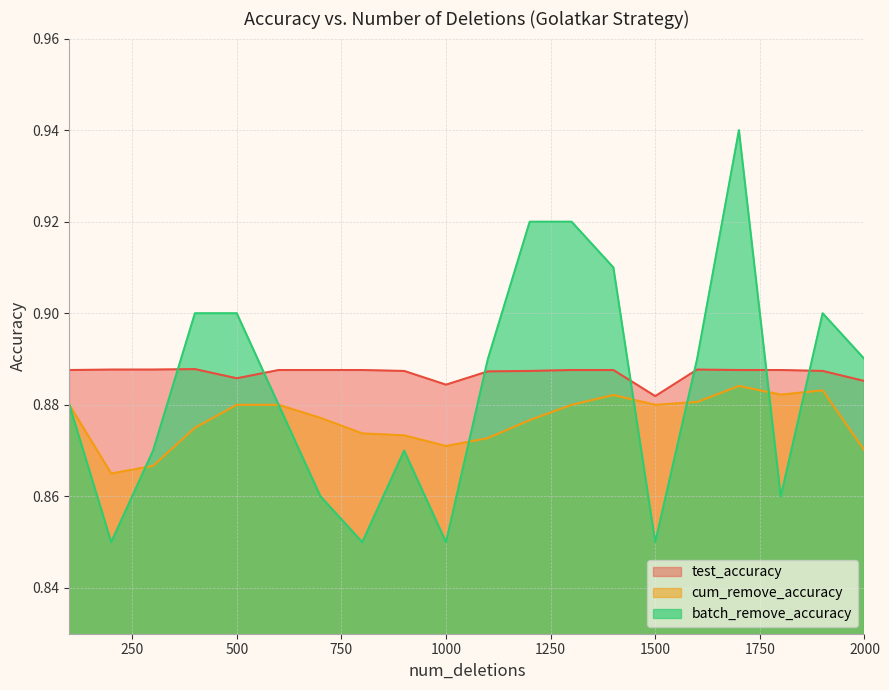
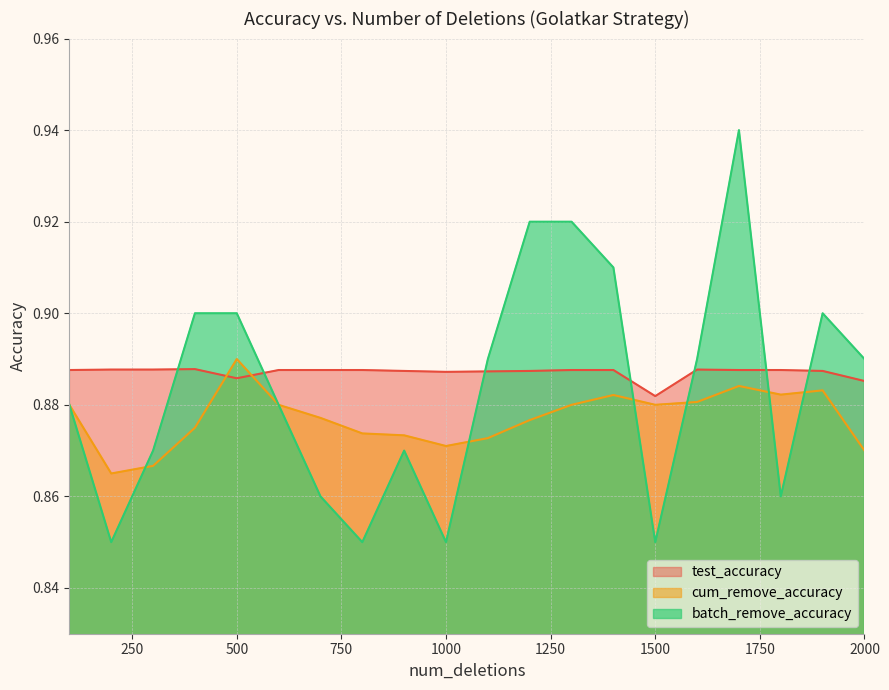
cum_remove_accuracy, 500: 0.88 -> 0.89
test_accuracy, 1000: 0.884 -> 0.887
